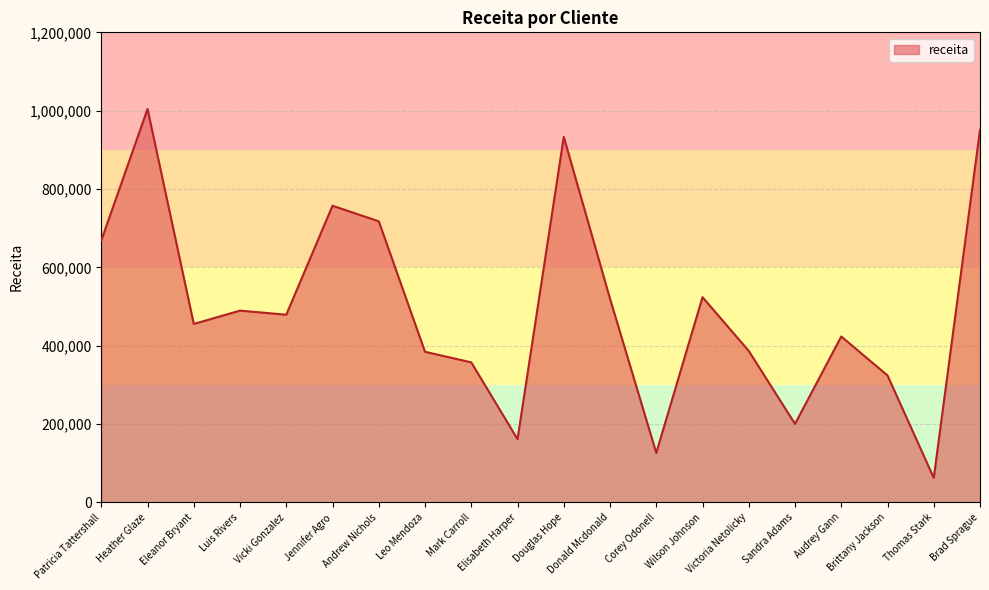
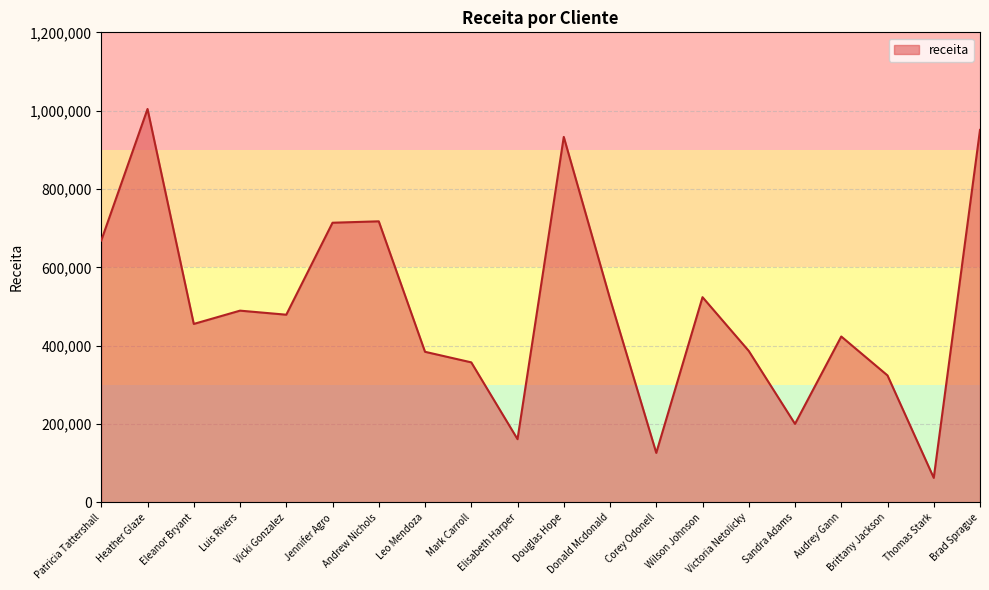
Jennifer Agro: 760,000 -> 710,000
